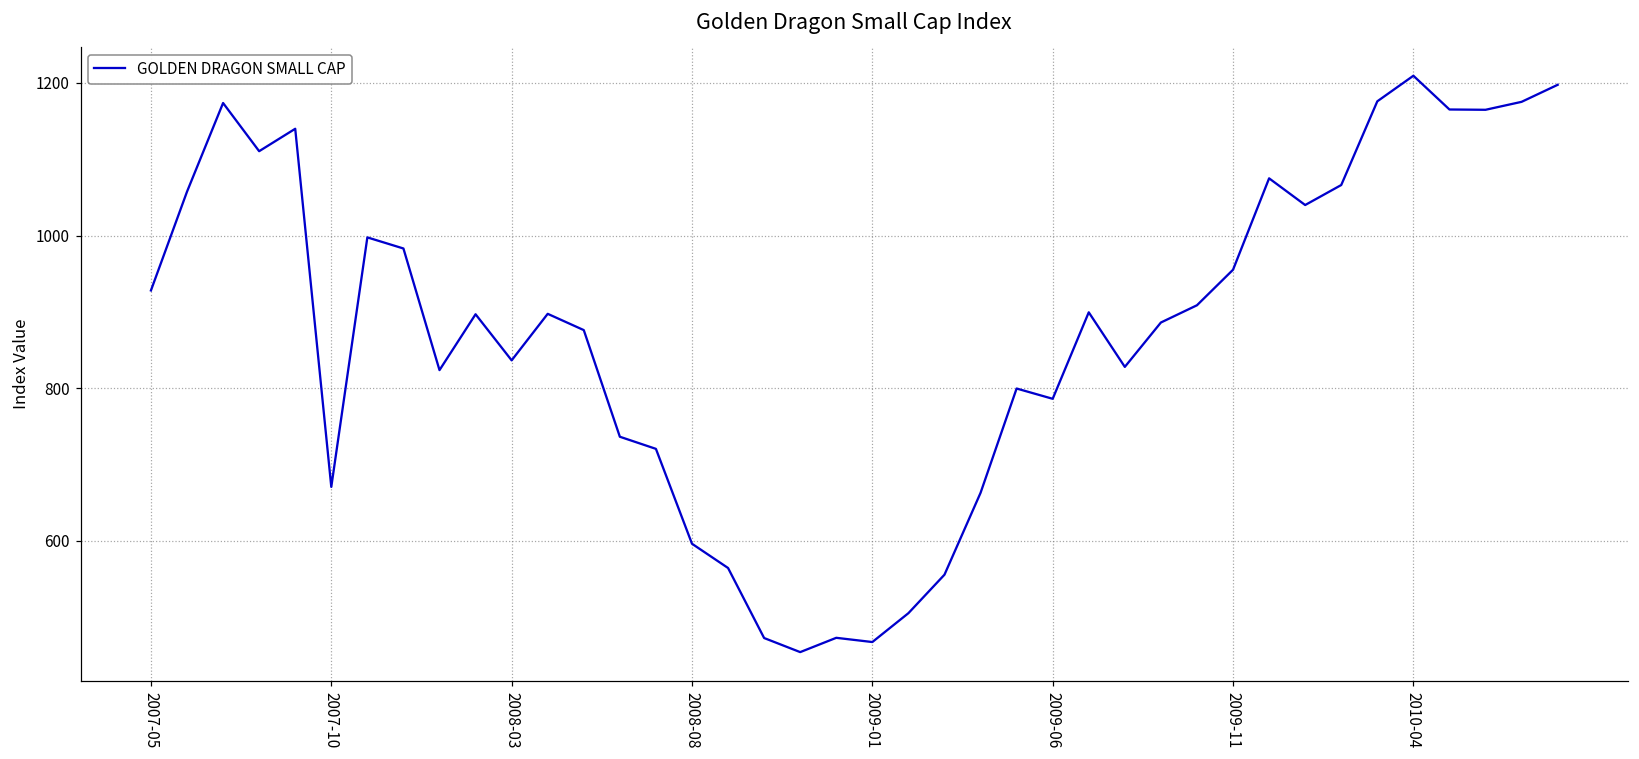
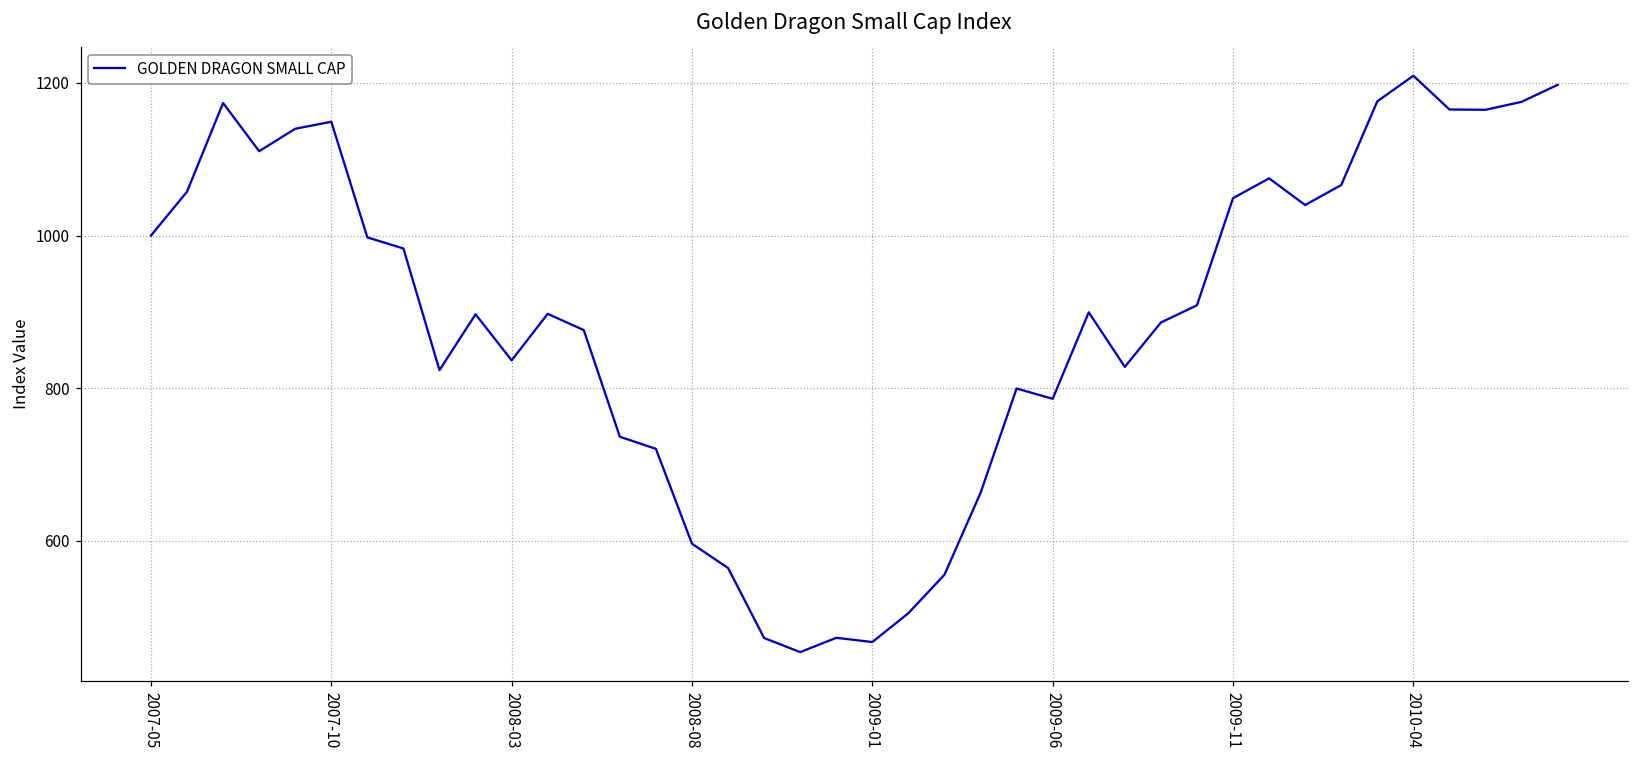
2007-05: 930 -> 1000
2007-10: 670 -> 1150
2009-11: 960 -> 1050
